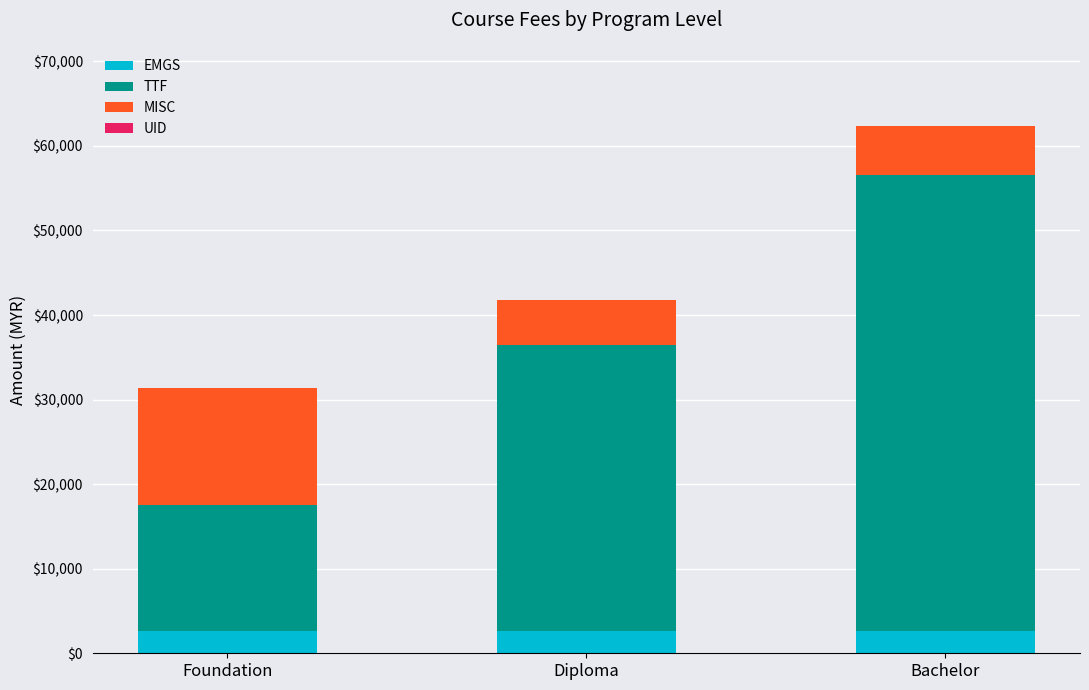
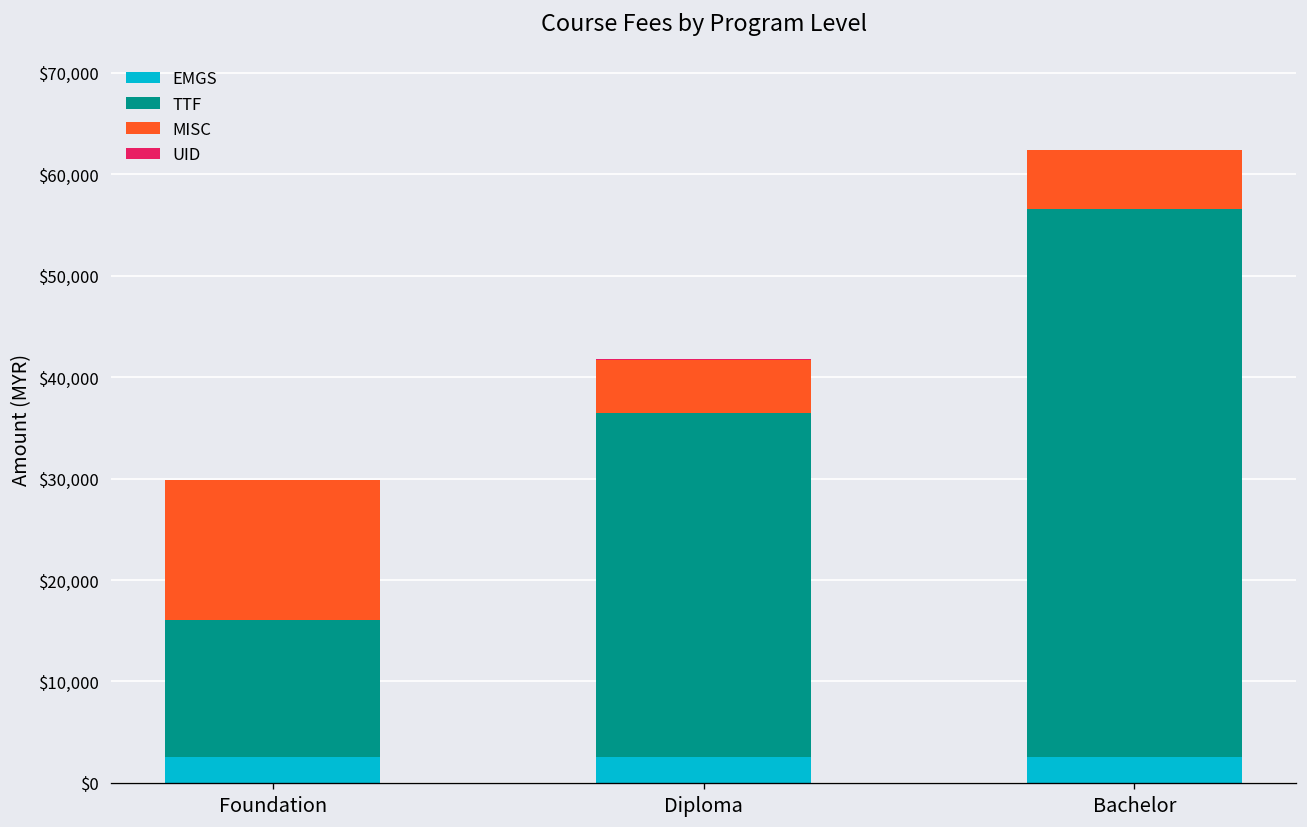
TTF, Foundation: $15,000 -> $13,000
